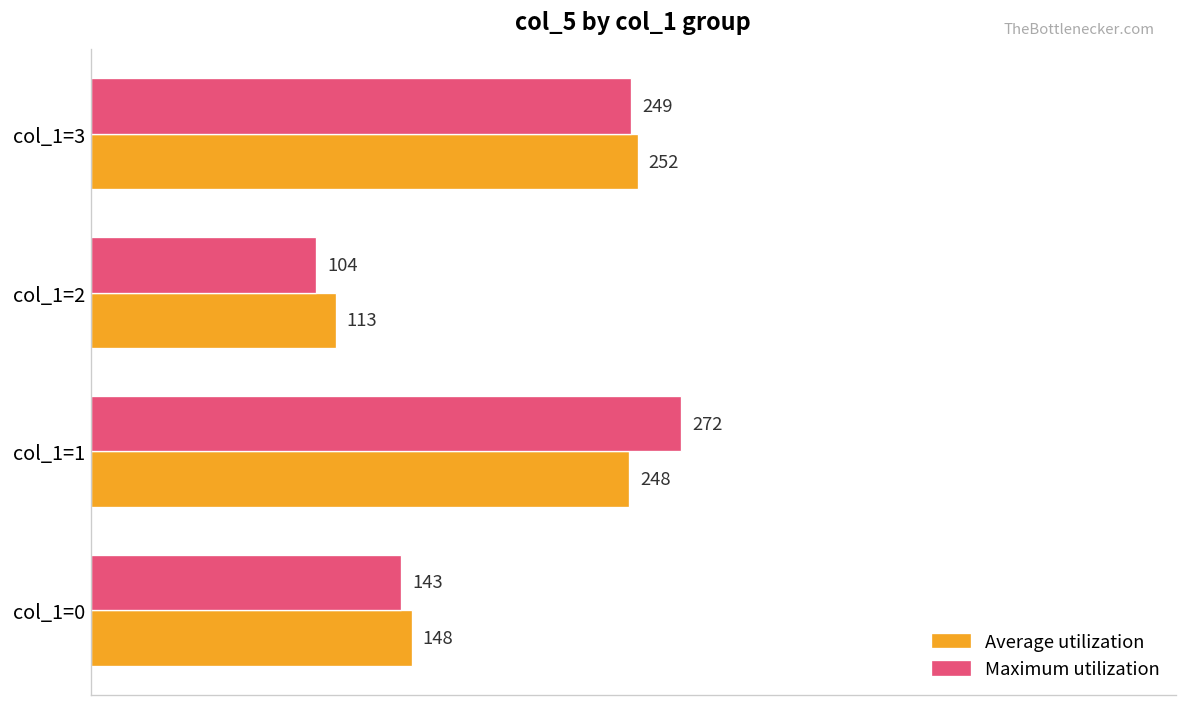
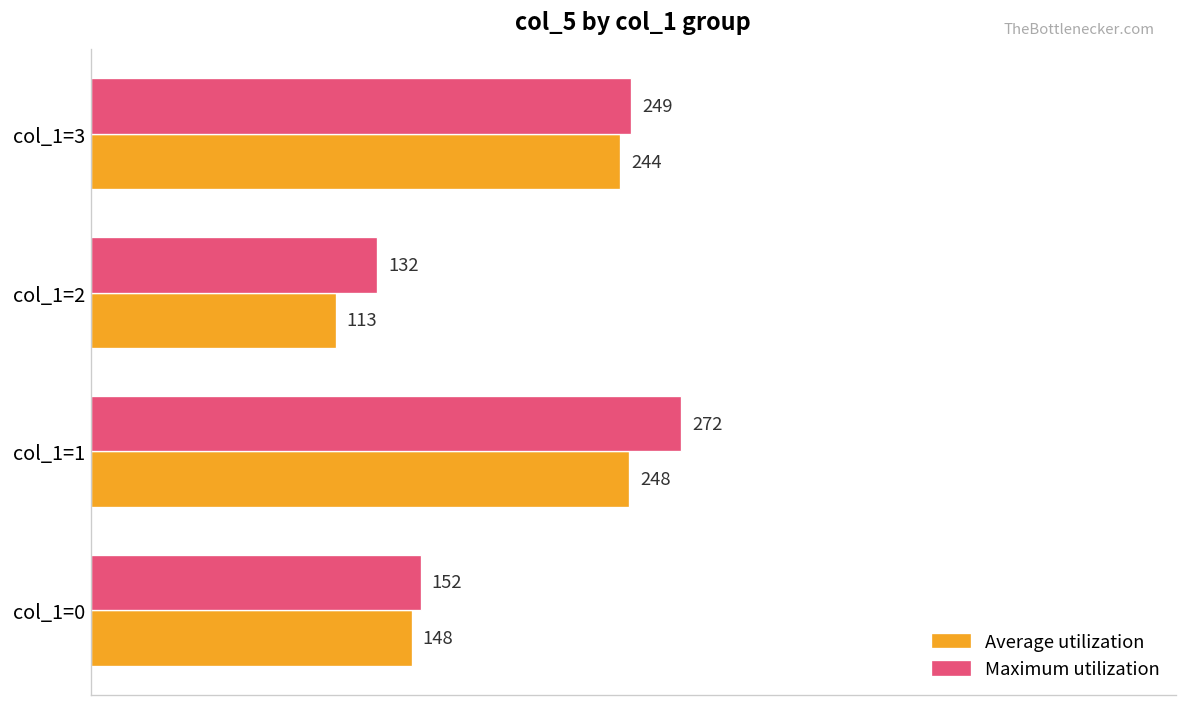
Average utilization, col_1=3: 252 -> 244
Maximum utilization, col_1=2: 104 -> 132
Maximum utilization, col_1=0: 143 -> 152
